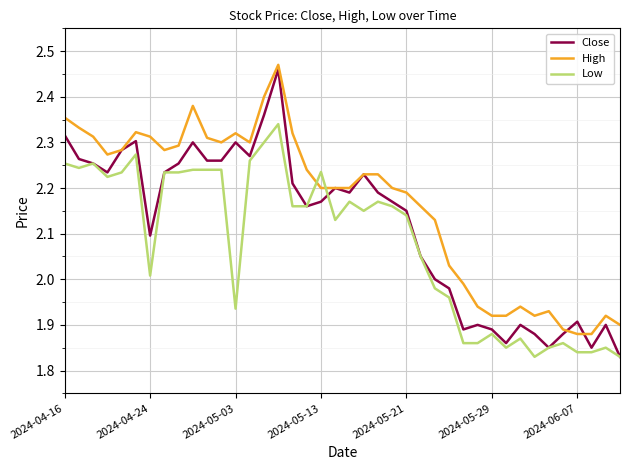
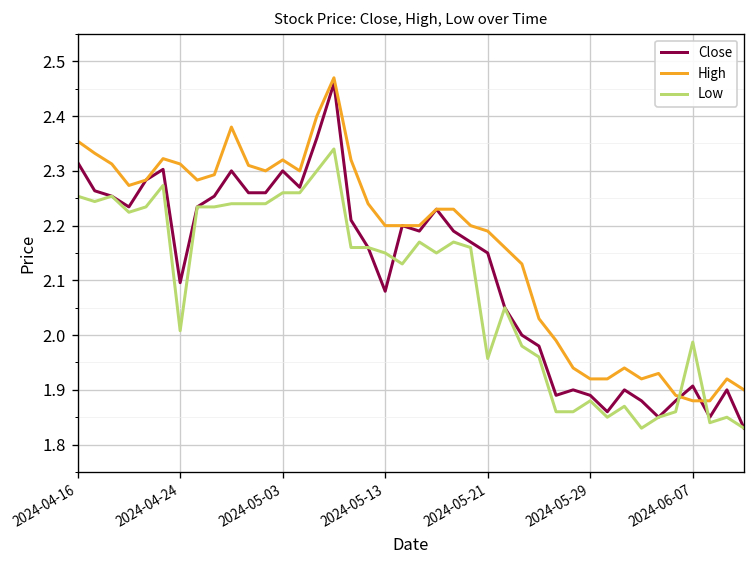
Low, 2024-05-03: 1.94 -> 2.26
Close, 2024-05-13: 2.17 -> 2.08
Low, 2024-05-13: 2.24 -> 2.15
Low, 2024-05-21: 2.14 -> 1.96
Low, 2024-06-07: 1.84 -> 1.99
